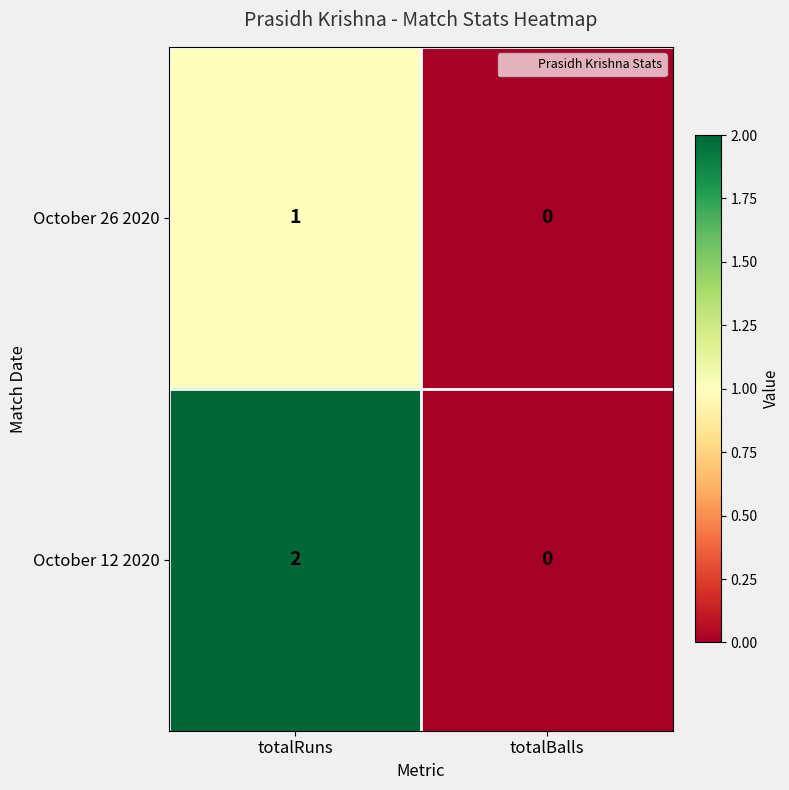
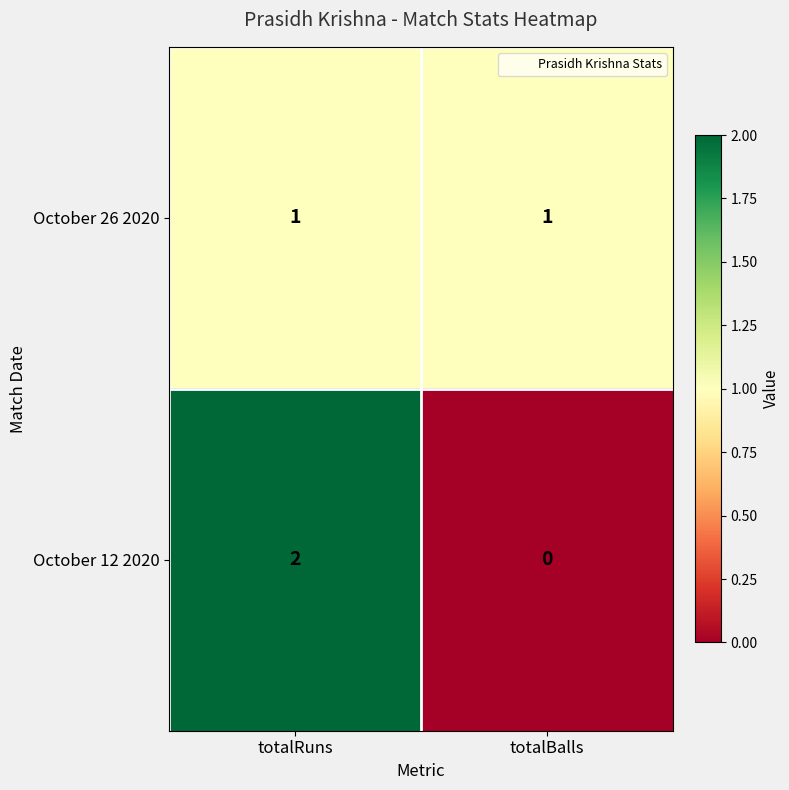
October 26 2020, totalBalls: 0 -> 1
